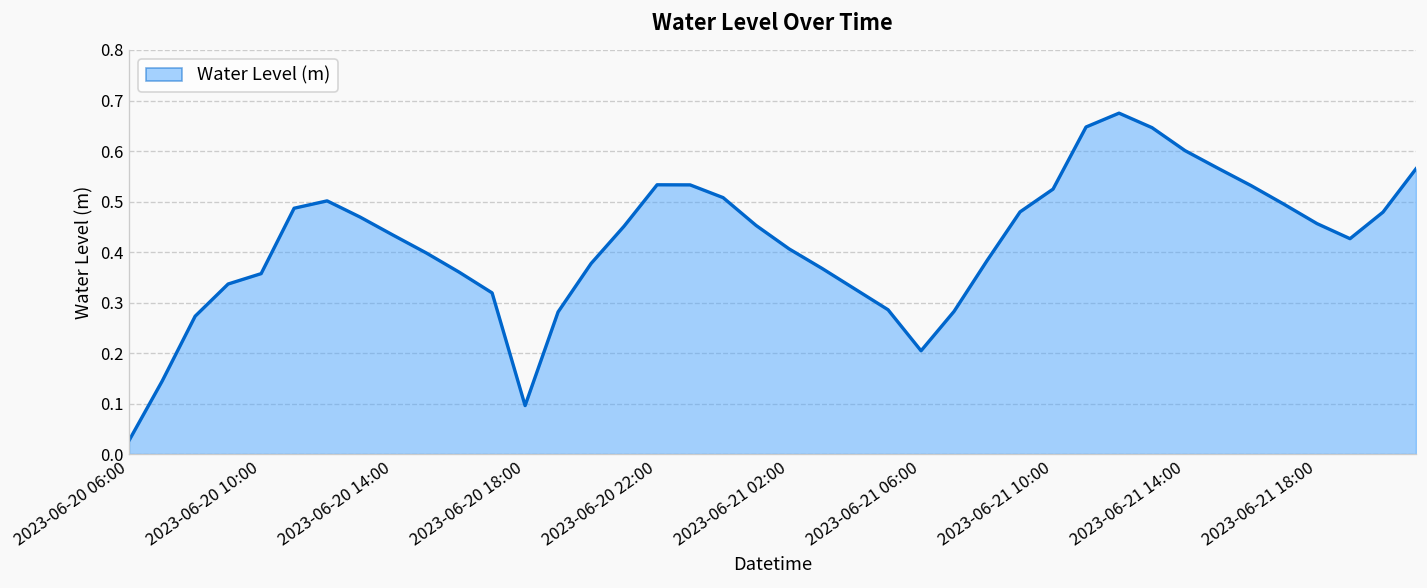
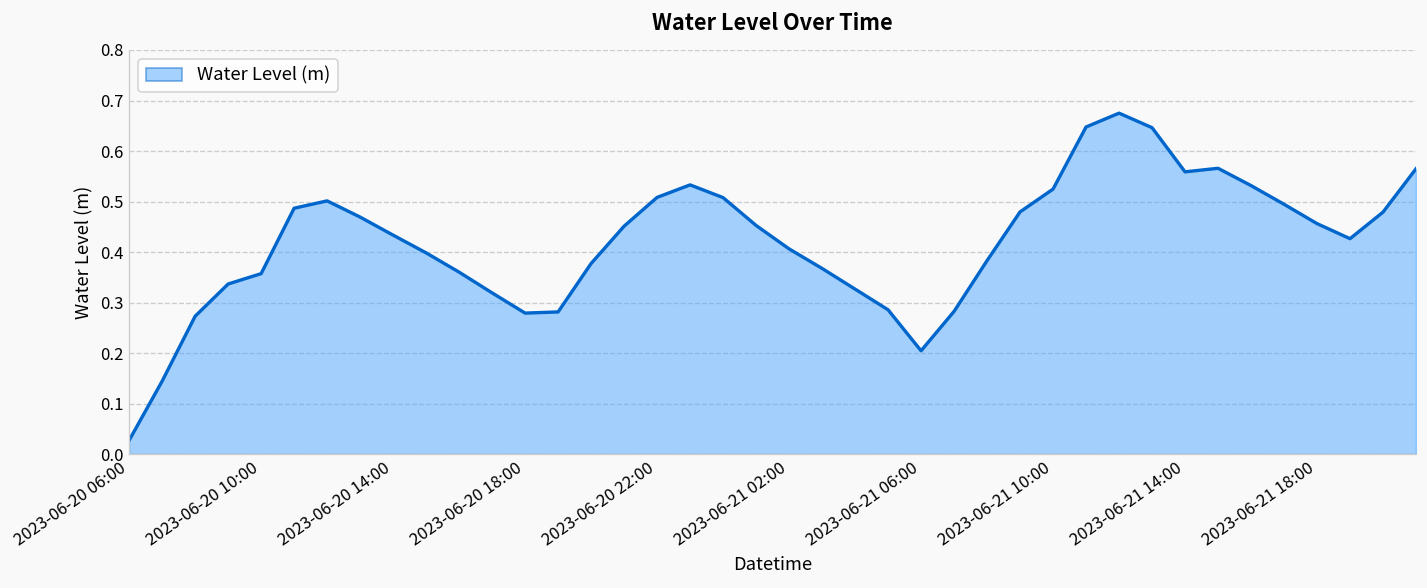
2023-06-20 18:00: 0.10 -> 0.28
2023-06-20 22:00: 0.53 -> 0.51
2023-06-21 14:00: 0.60 -> 0.56
